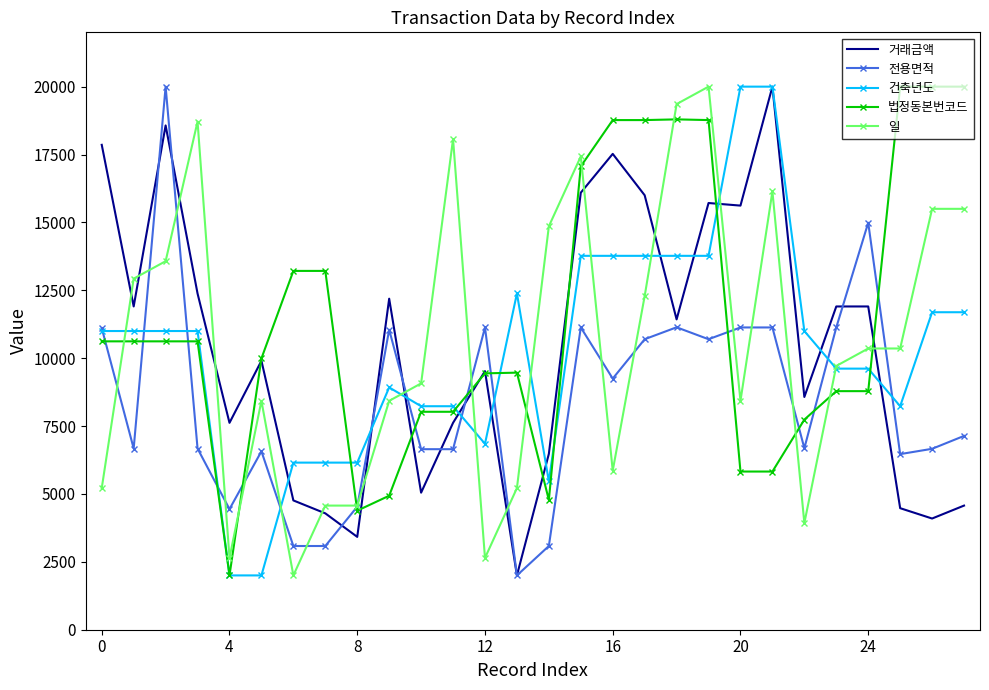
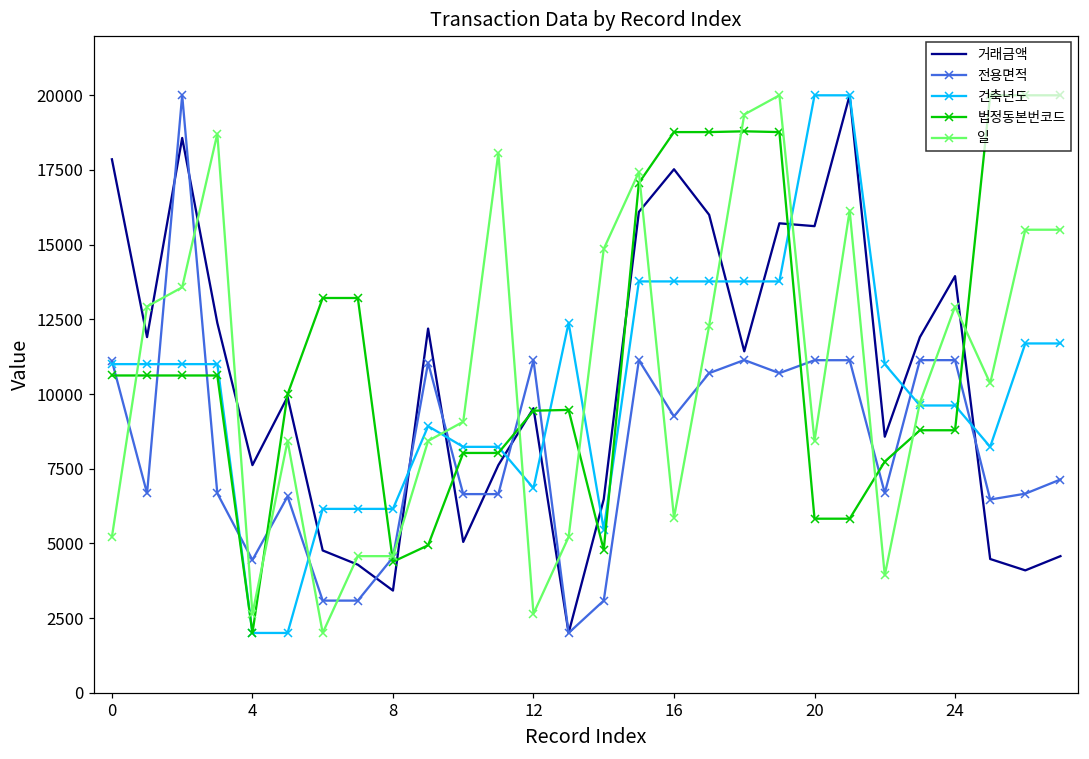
거래금액, 24: 11900 -> 13900
전용면적, 24: 15000 -> 11100
일, 24: 10400 -> 12900
